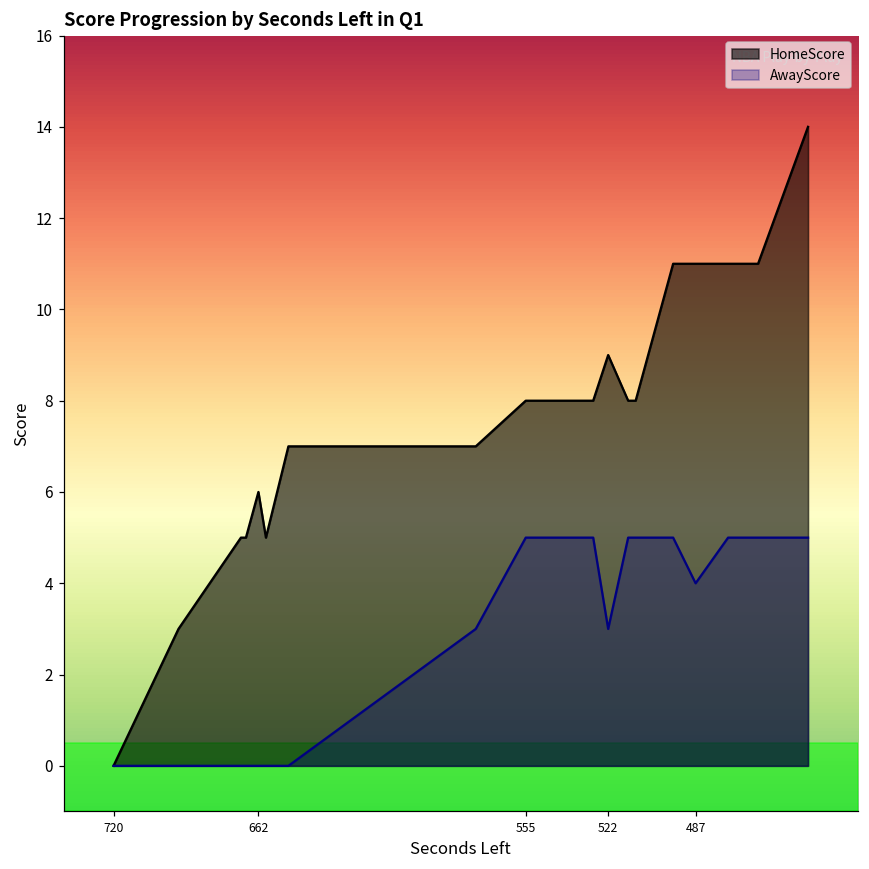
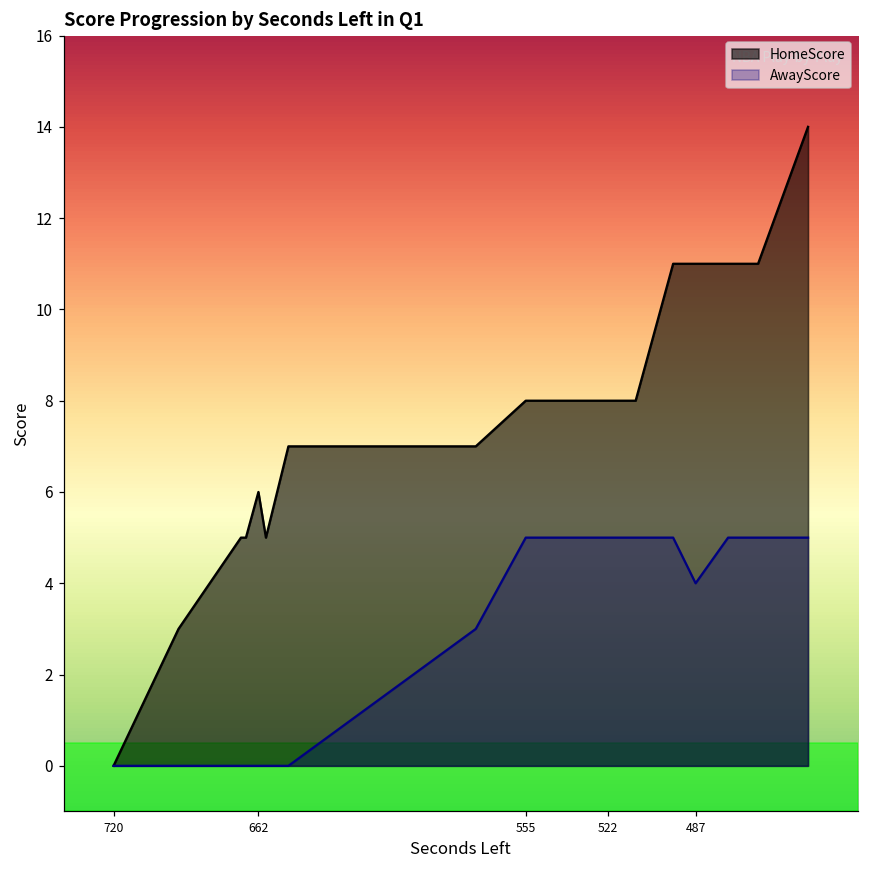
HomeScore, 522: 9 -> 8
AwayScore, 522: 3 -> 5
